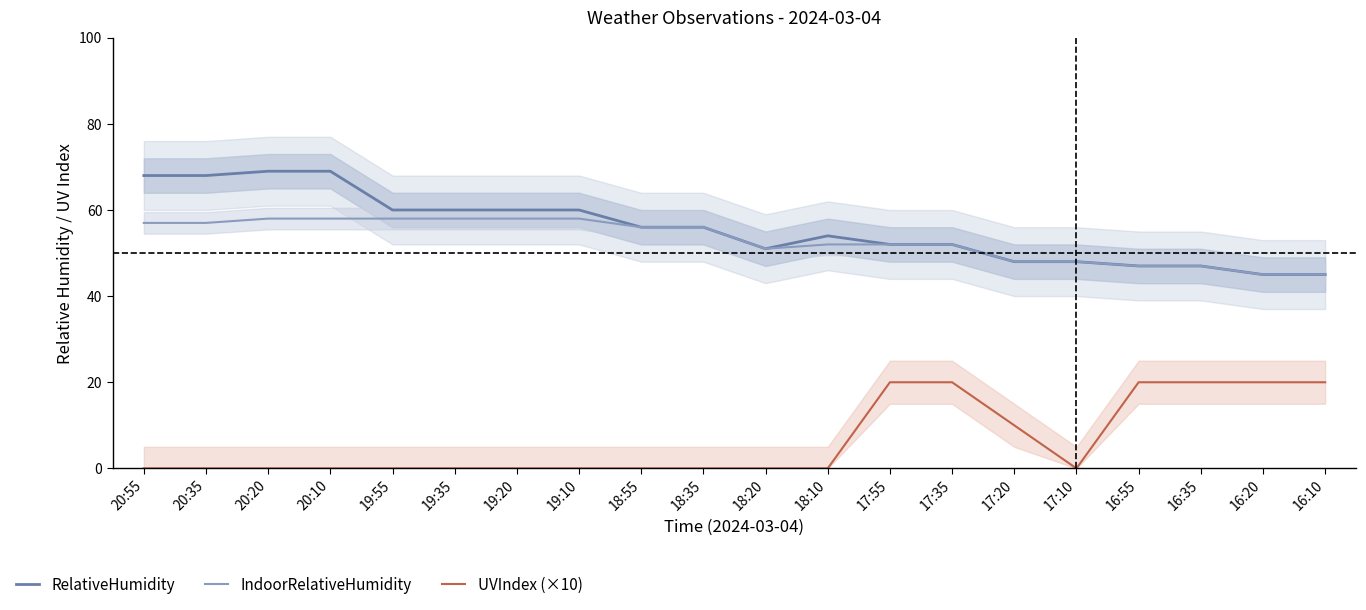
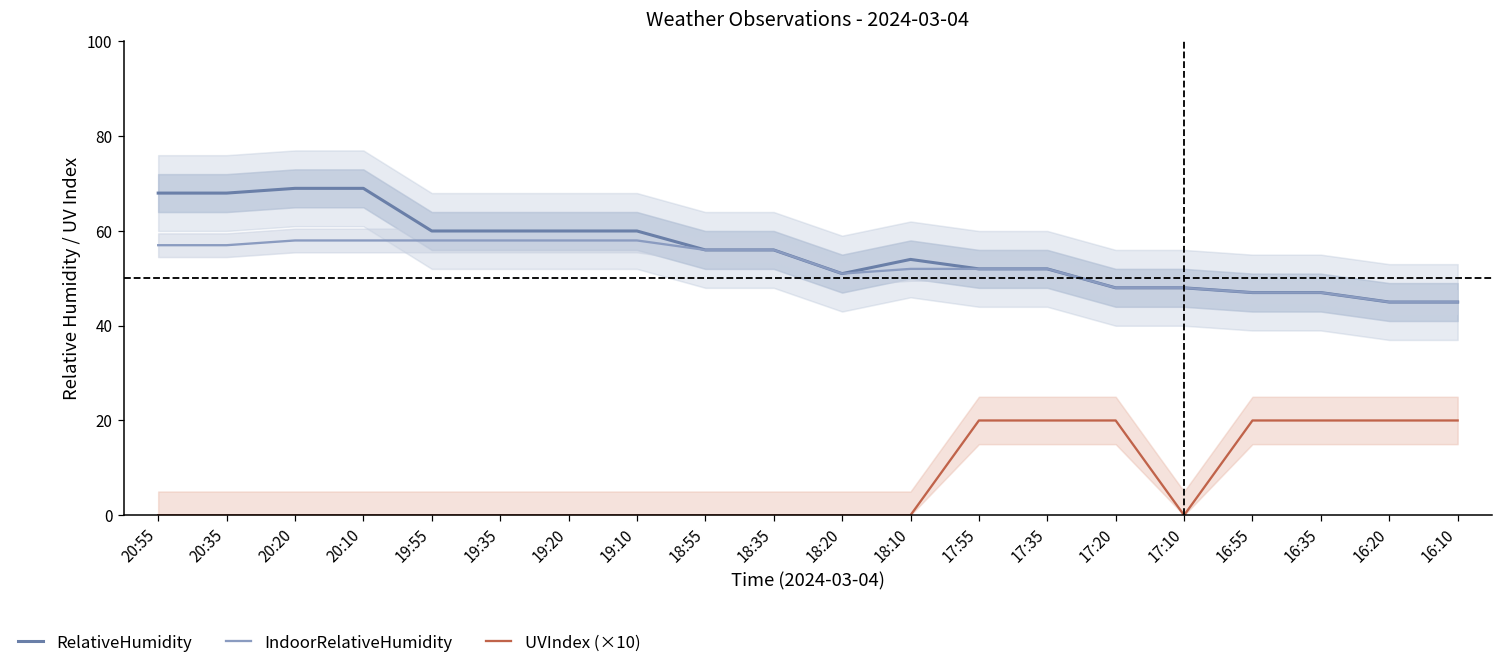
UVIndex (×10), 17:20: 10 -> 20
